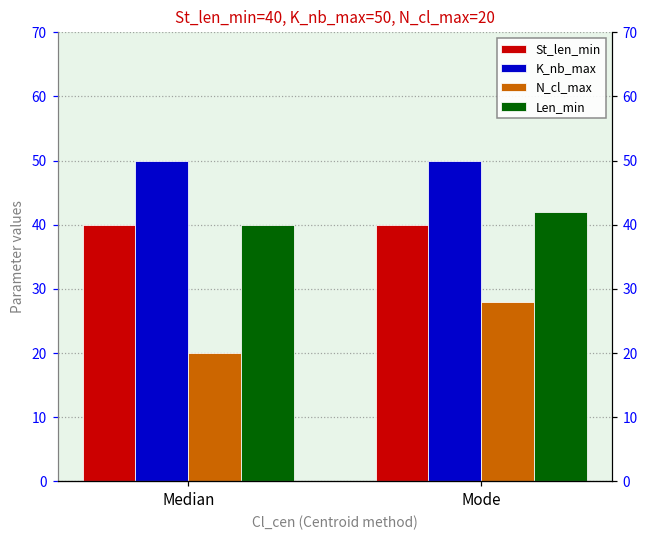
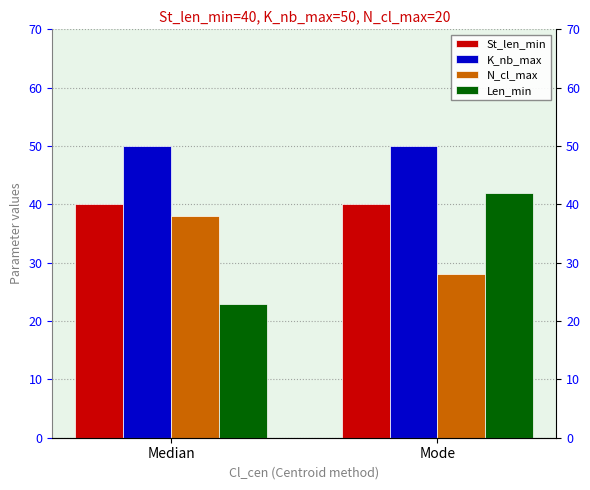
N_cl_max, Median: 20 -> 38
Len_min, Median: 40 -> 23
